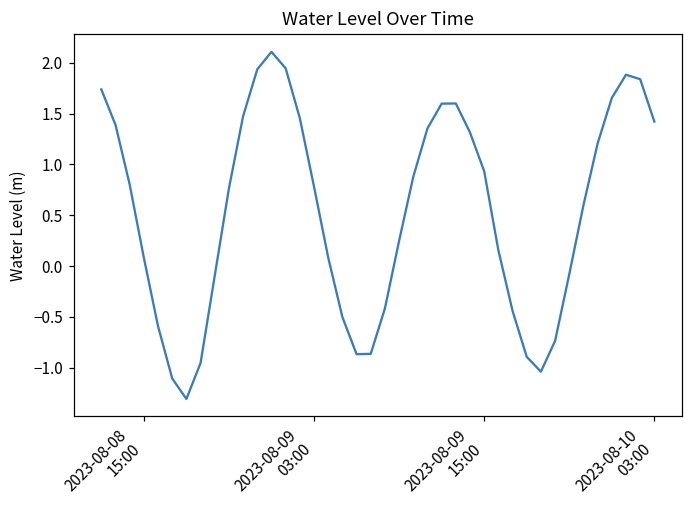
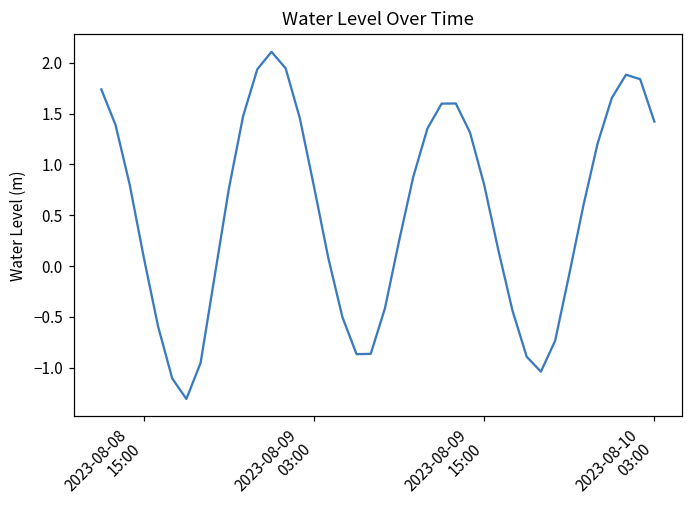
2023-08-09 15:00: 0.9 -> 0.8
